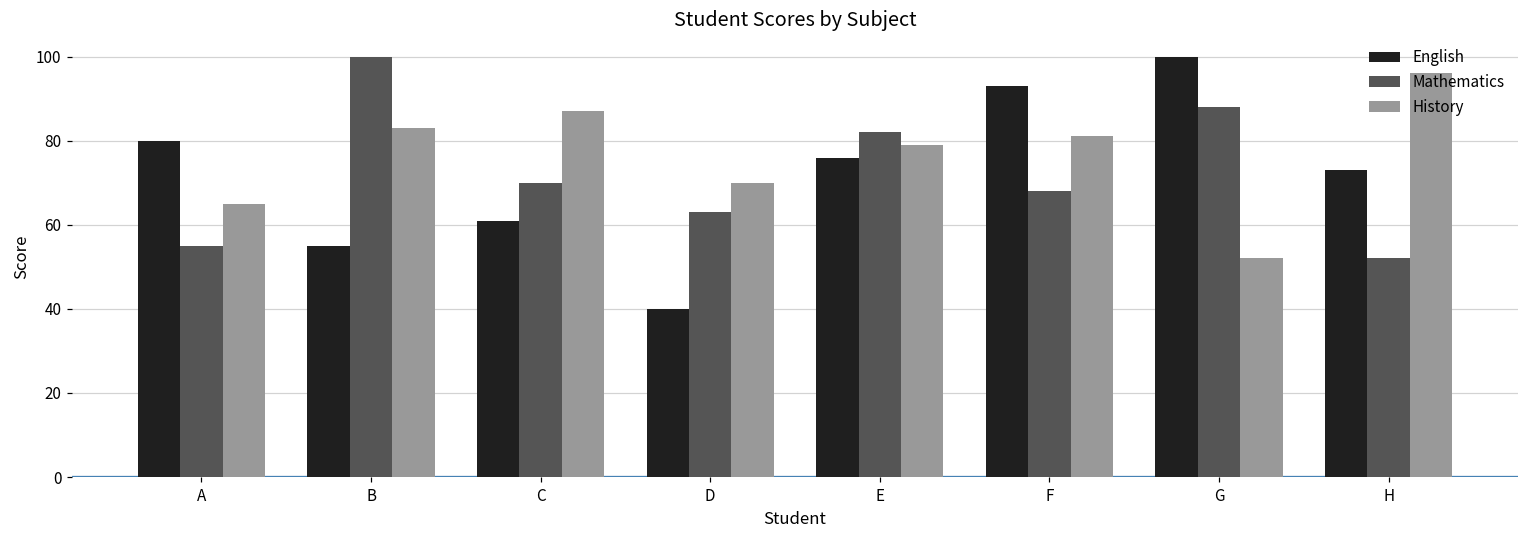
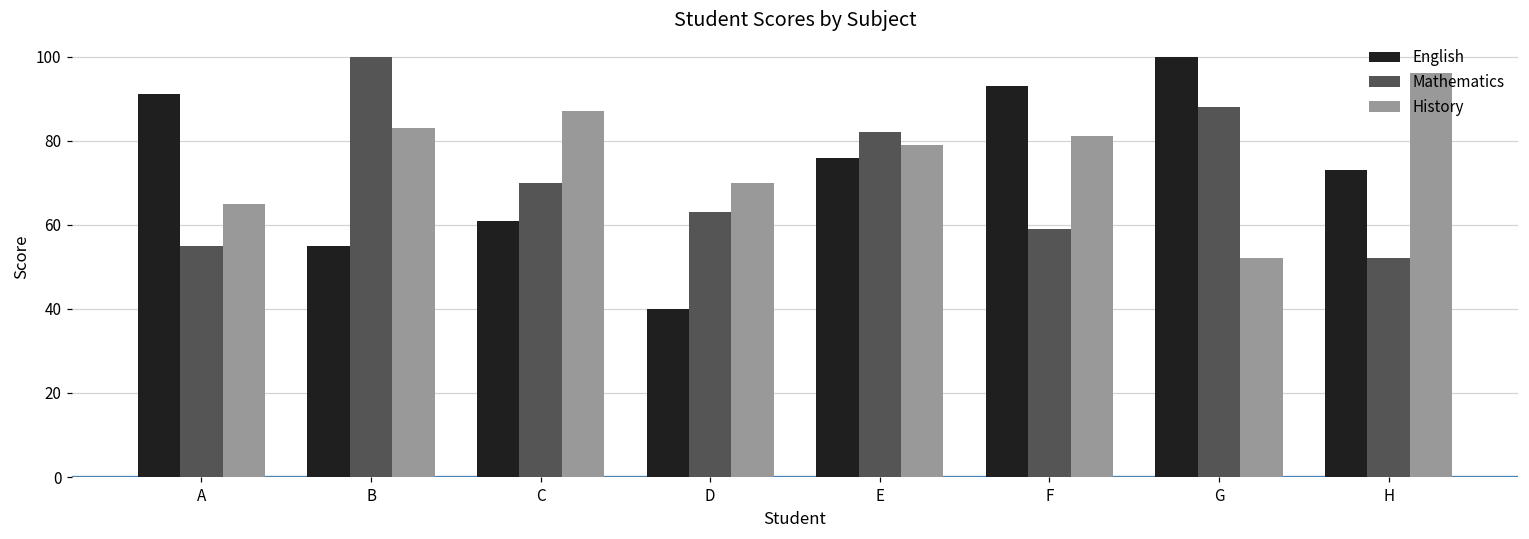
English, A: 80 -> 91
Mathematics, F: 68 -> 59
